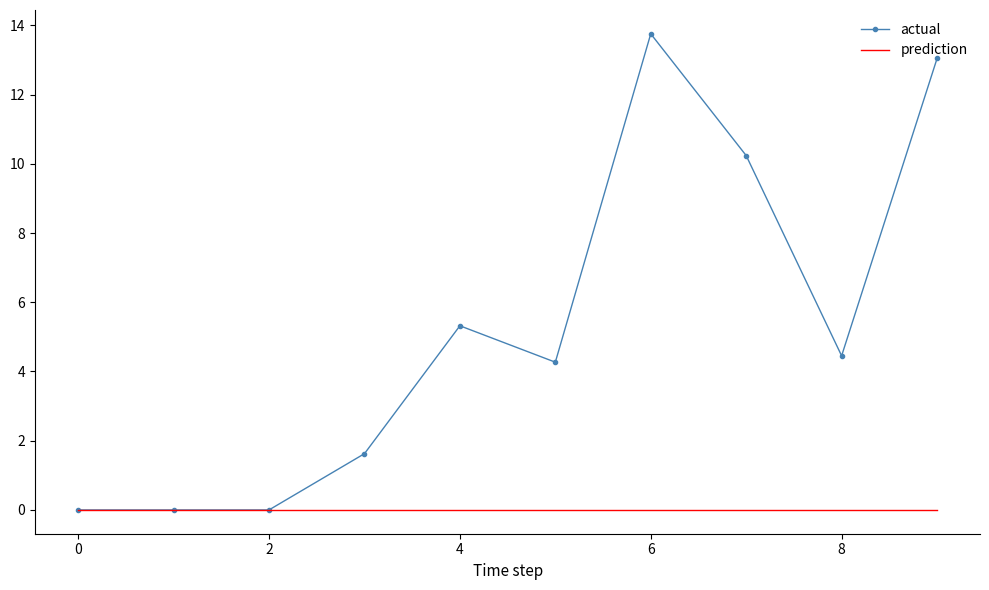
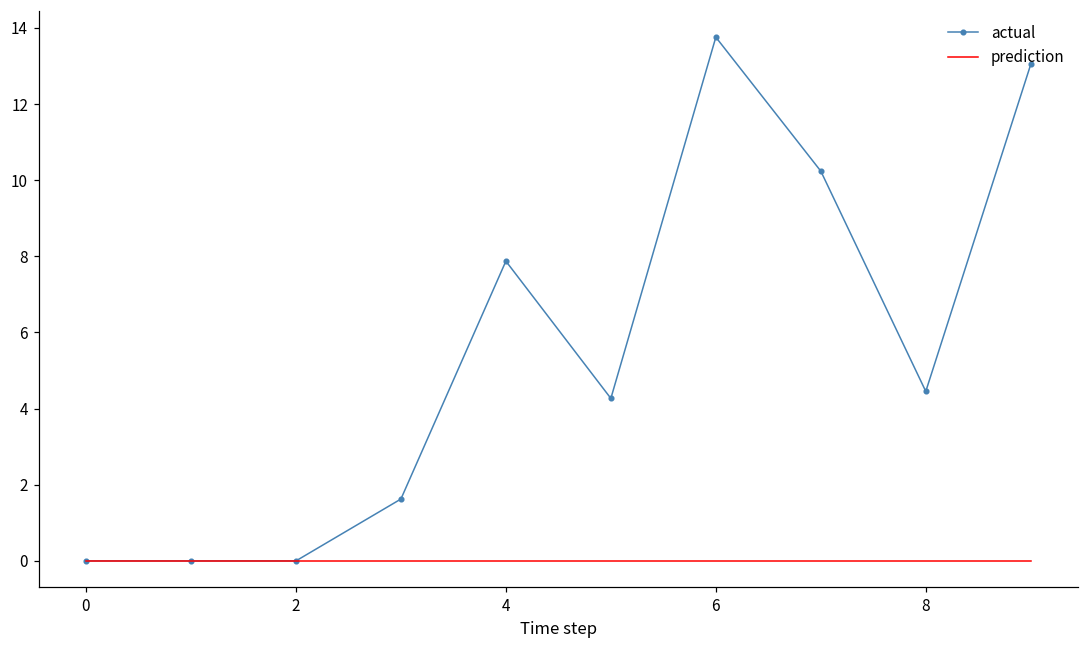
actual, 4: 5.3 -> 7.9
